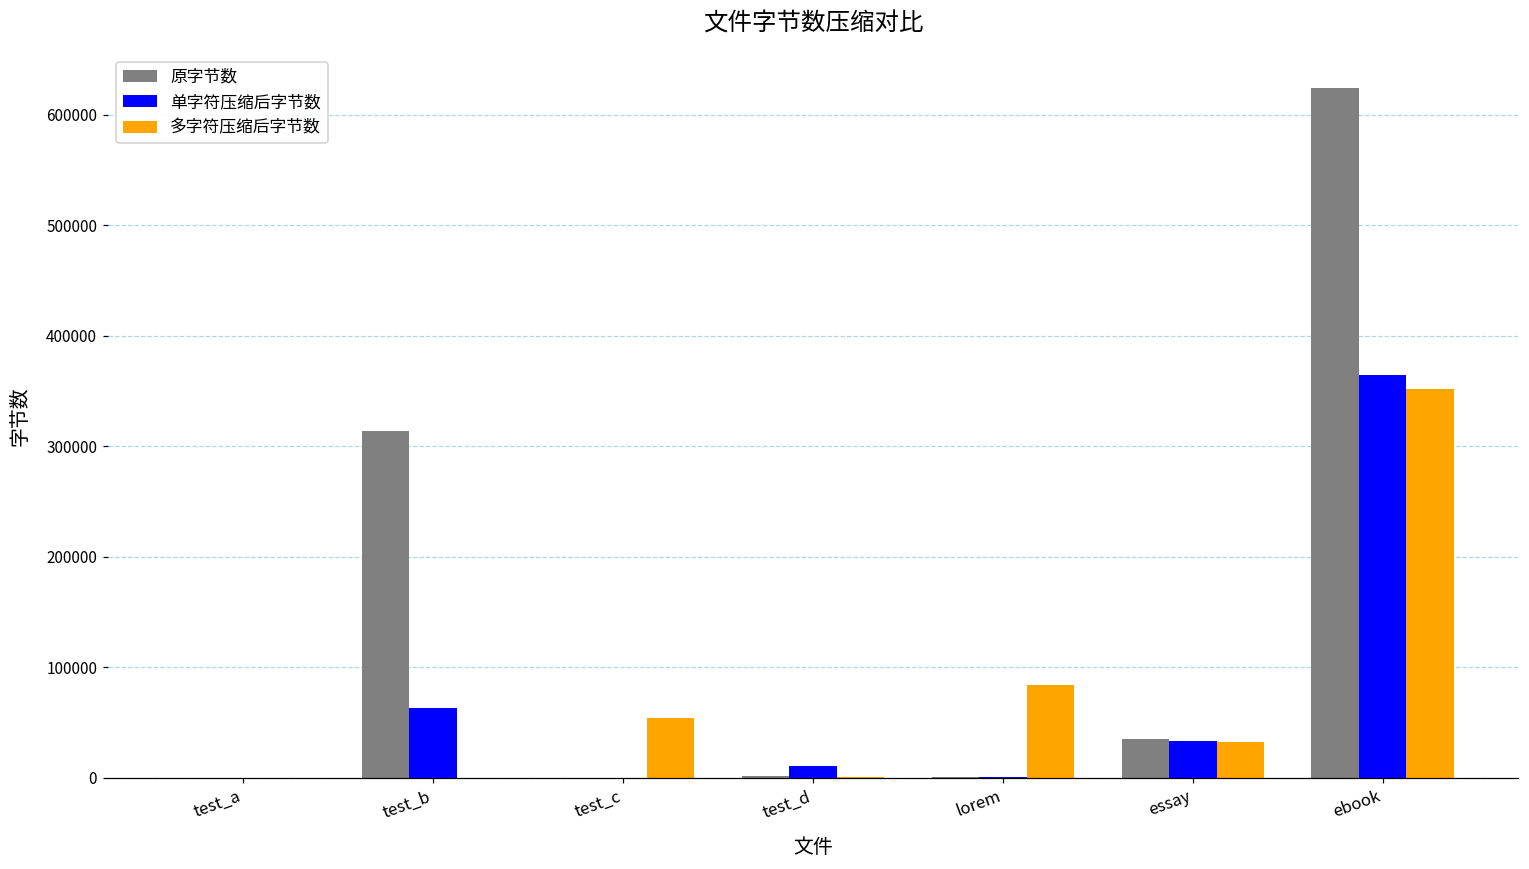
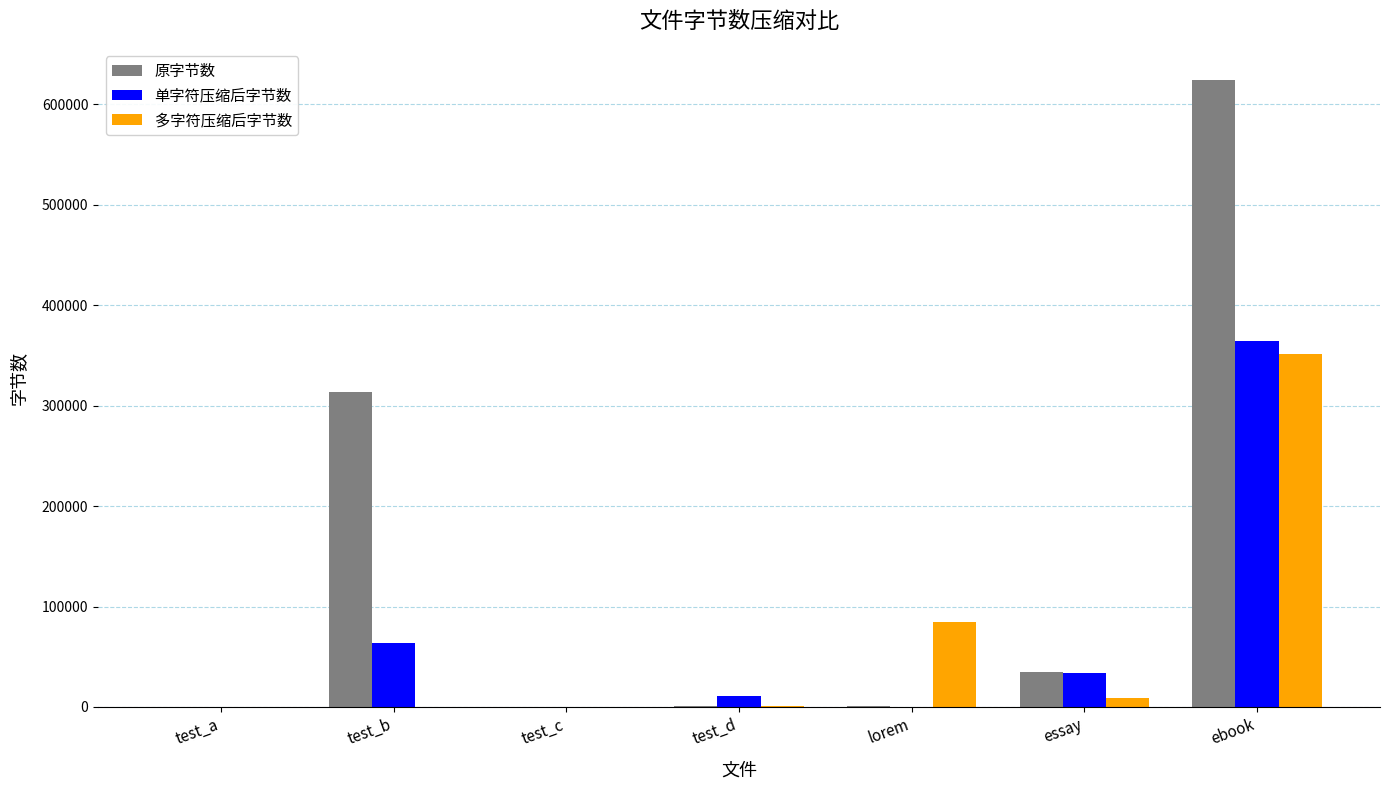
多字符压缩后字节数, test_c: 54000 -> 0
多字符压缩后字节数, essay: 33000 -> 9000
